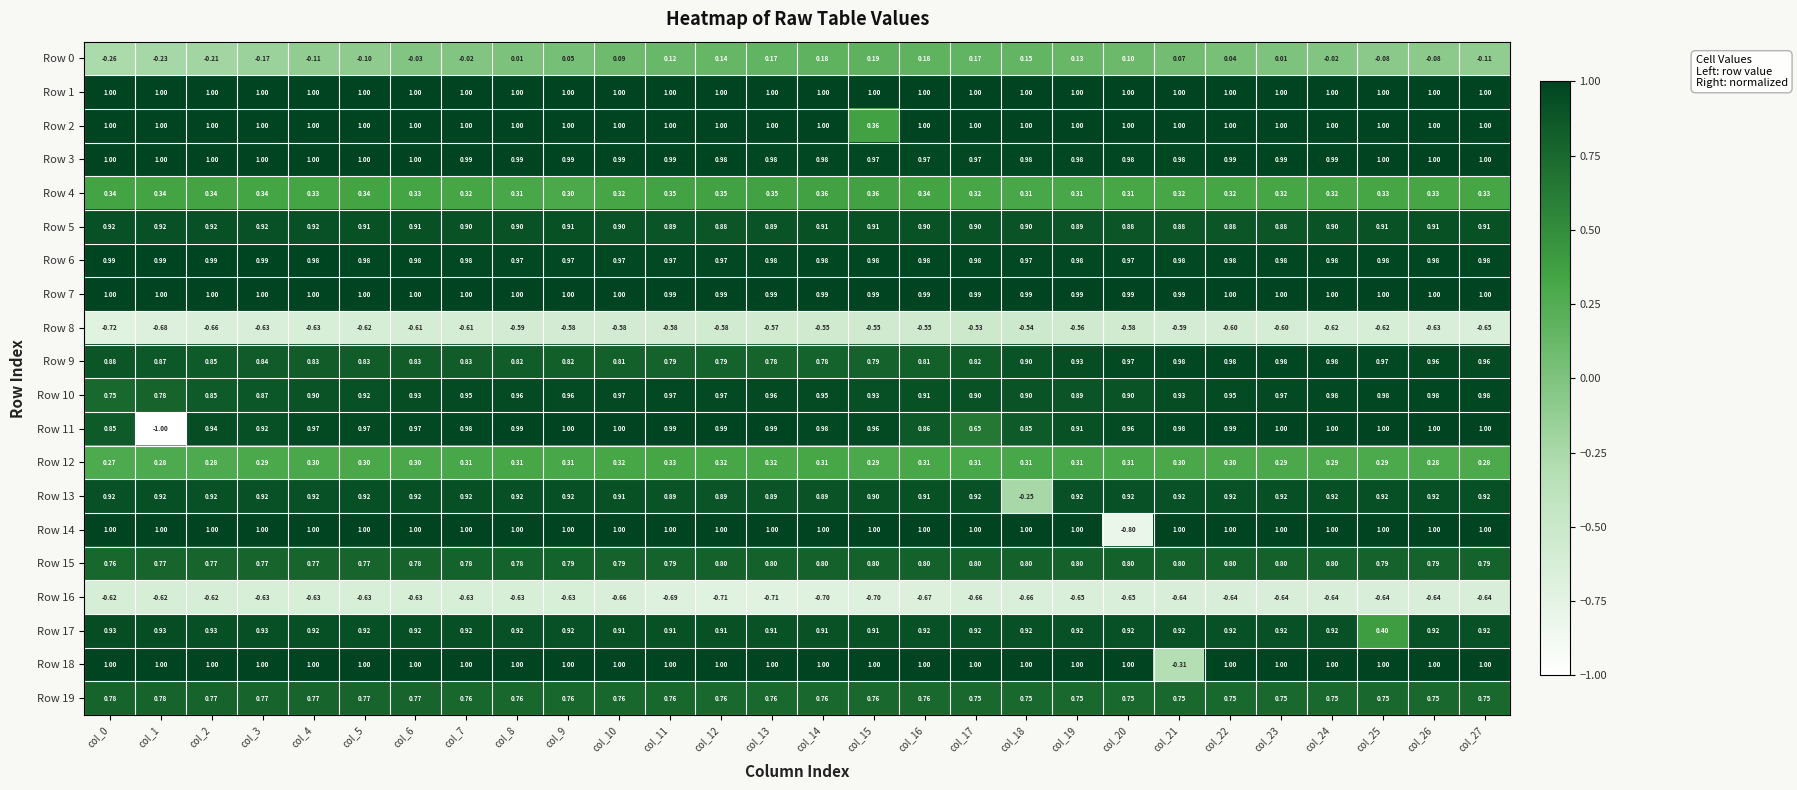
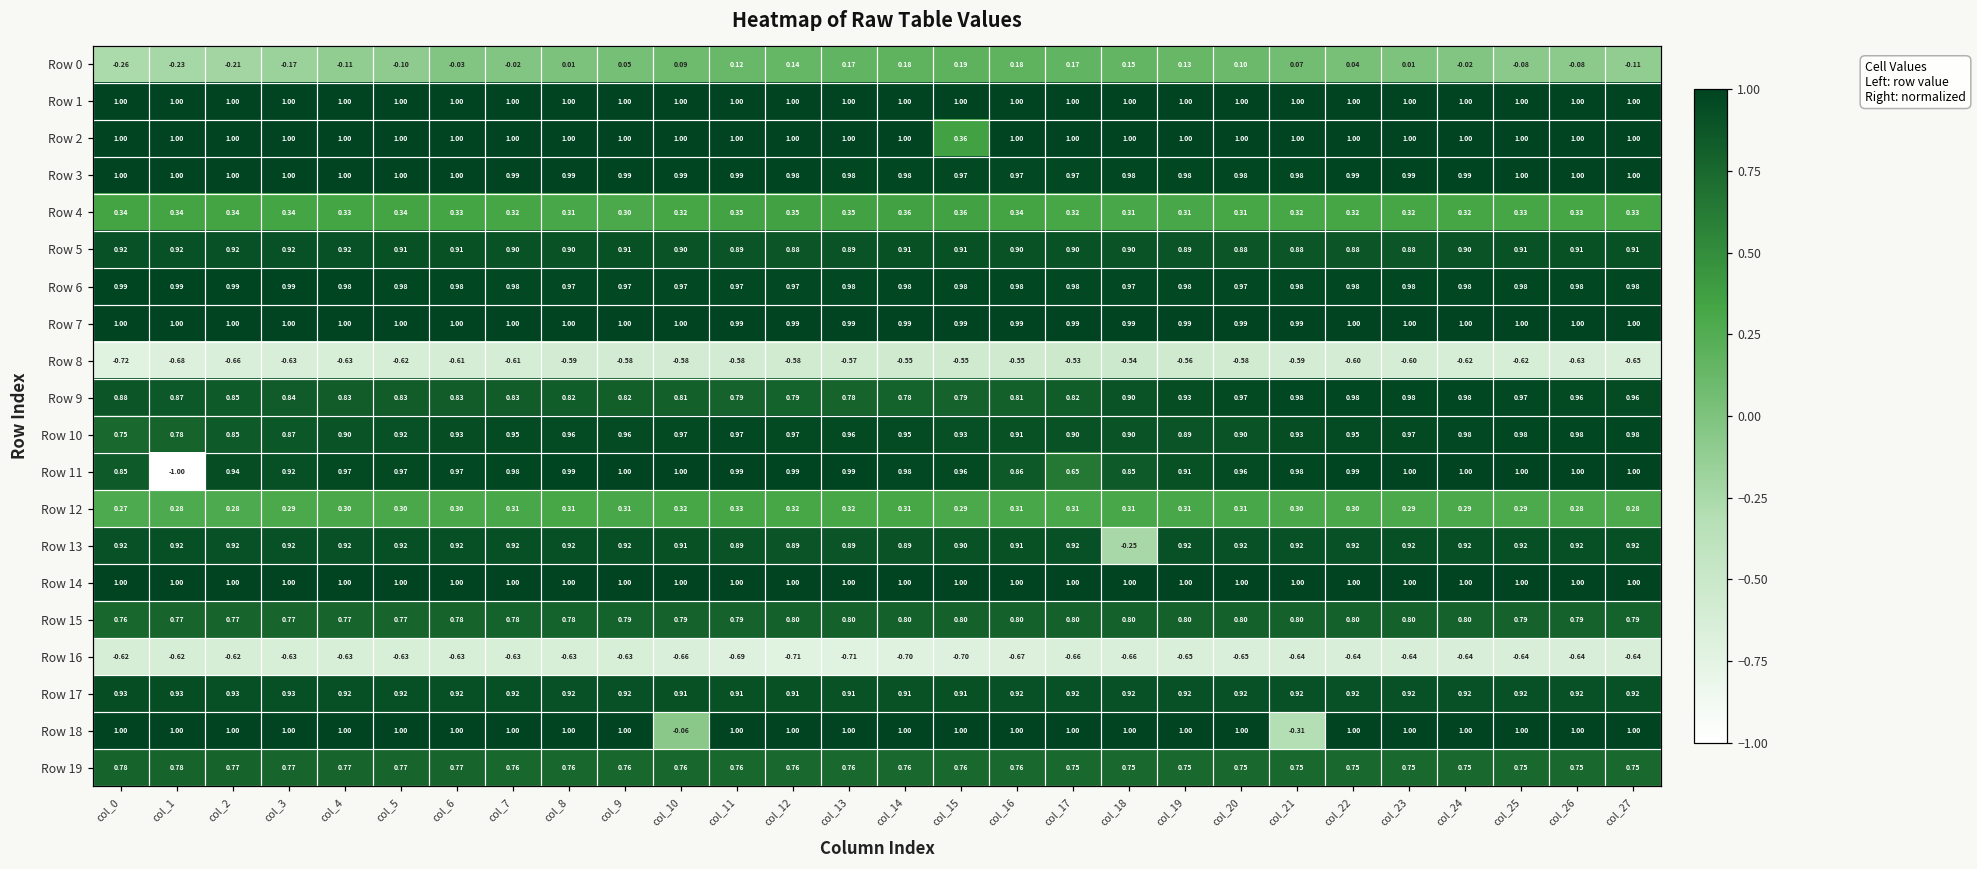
Row 14, col_20: -0.80 -> 1.00
Row 17, col_25: 0.40 -> 0.92
Row 18, col_10: 1.00 -> -0.06
